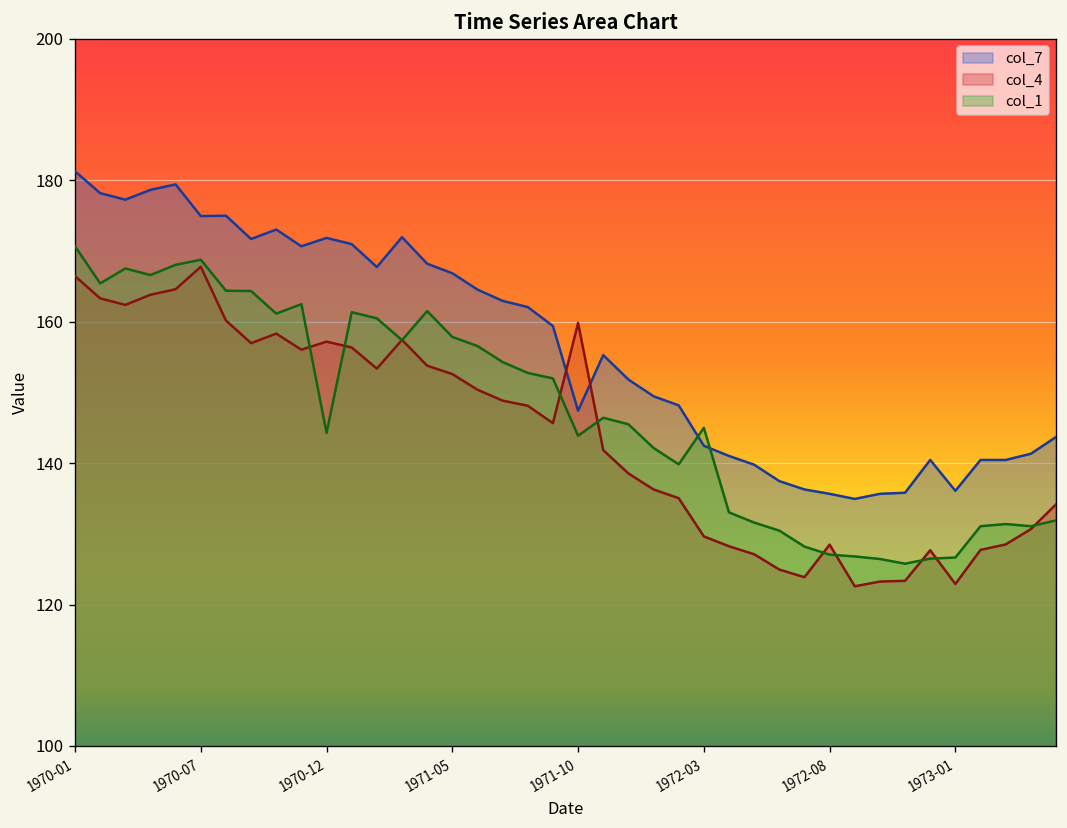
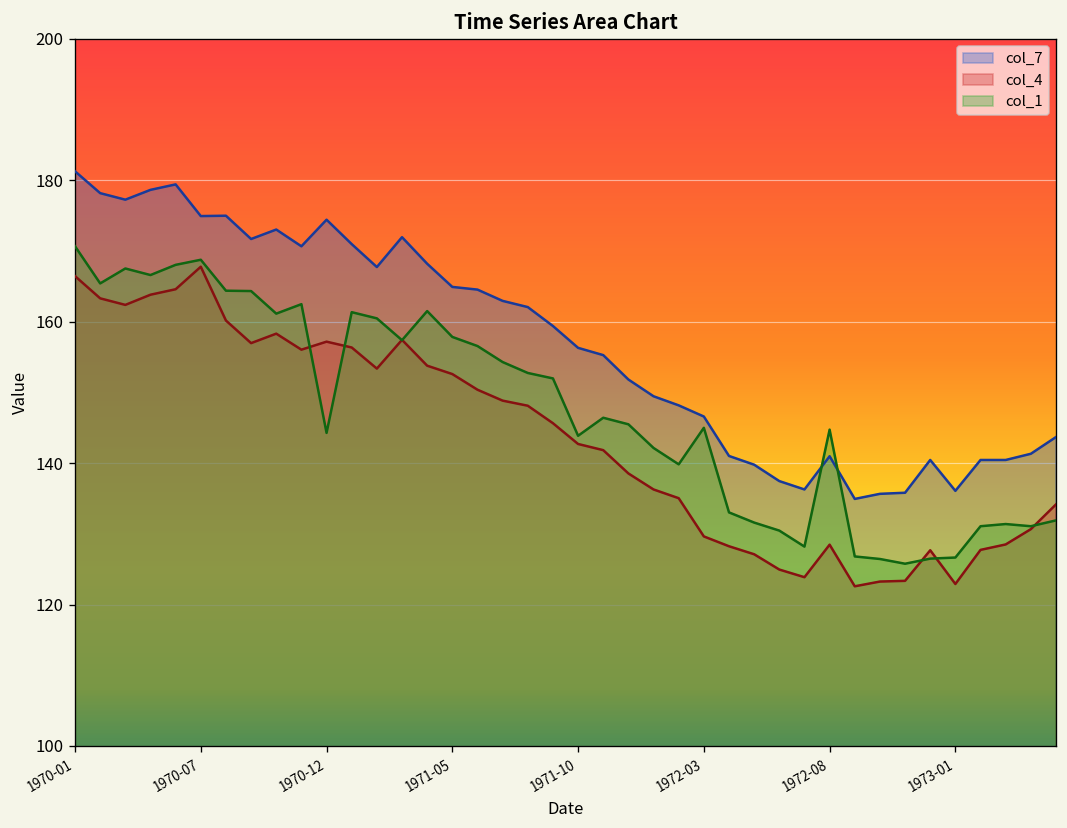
col_7, 1970-12: 172 -> 174
col_7, 1971-05: 167 -> 165
col_7, 1971-10: 147 -> 156
col_4, 1971-10: 160 -> 143
col_7, 1972-03: 142 -> 147
col_7, 1972-08: 136 -> 141
col_1, 1972-08: 127 -> 145
